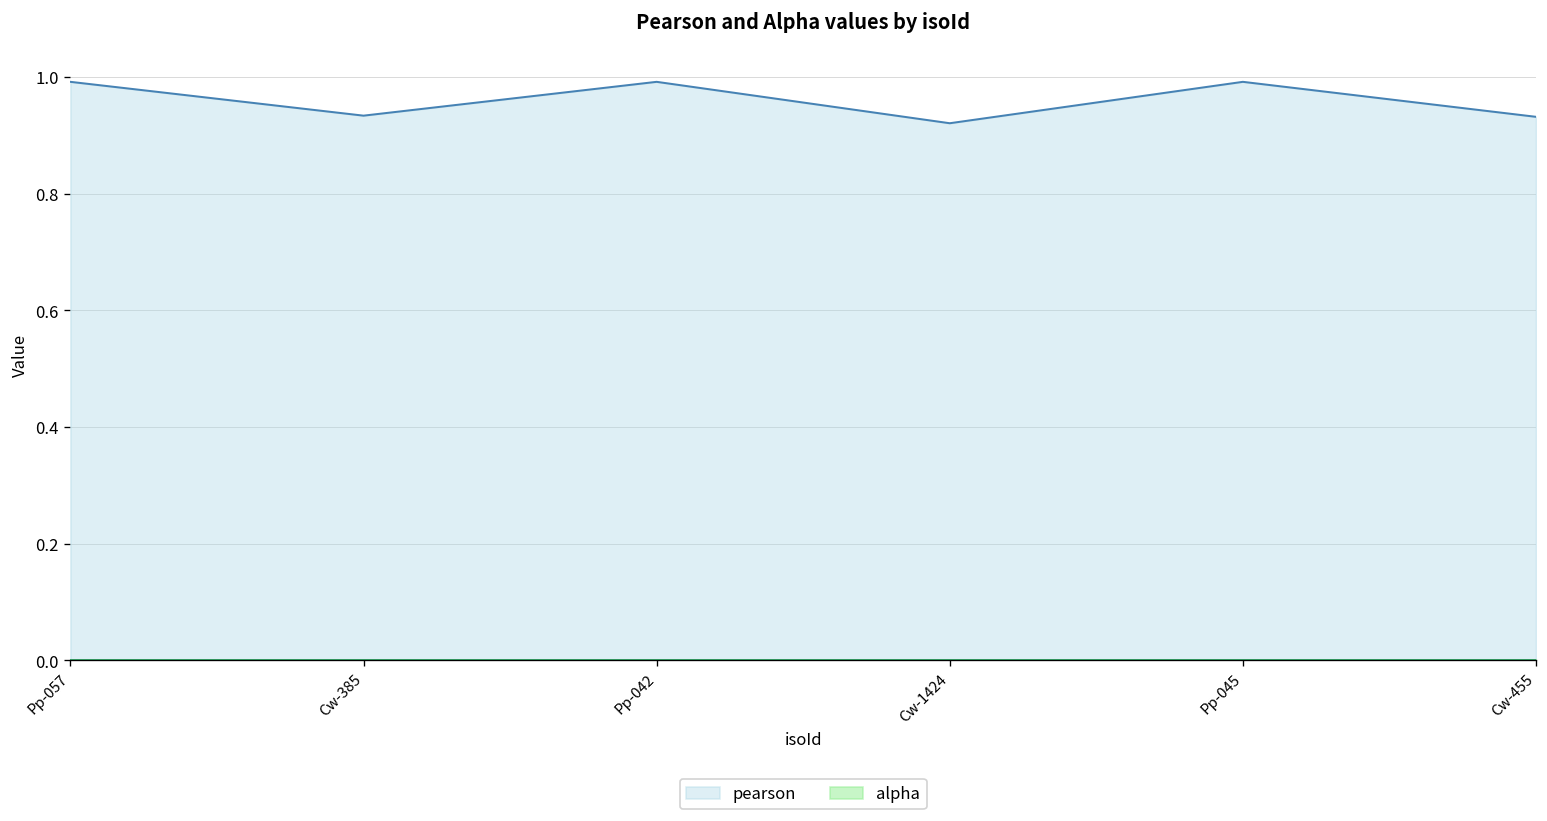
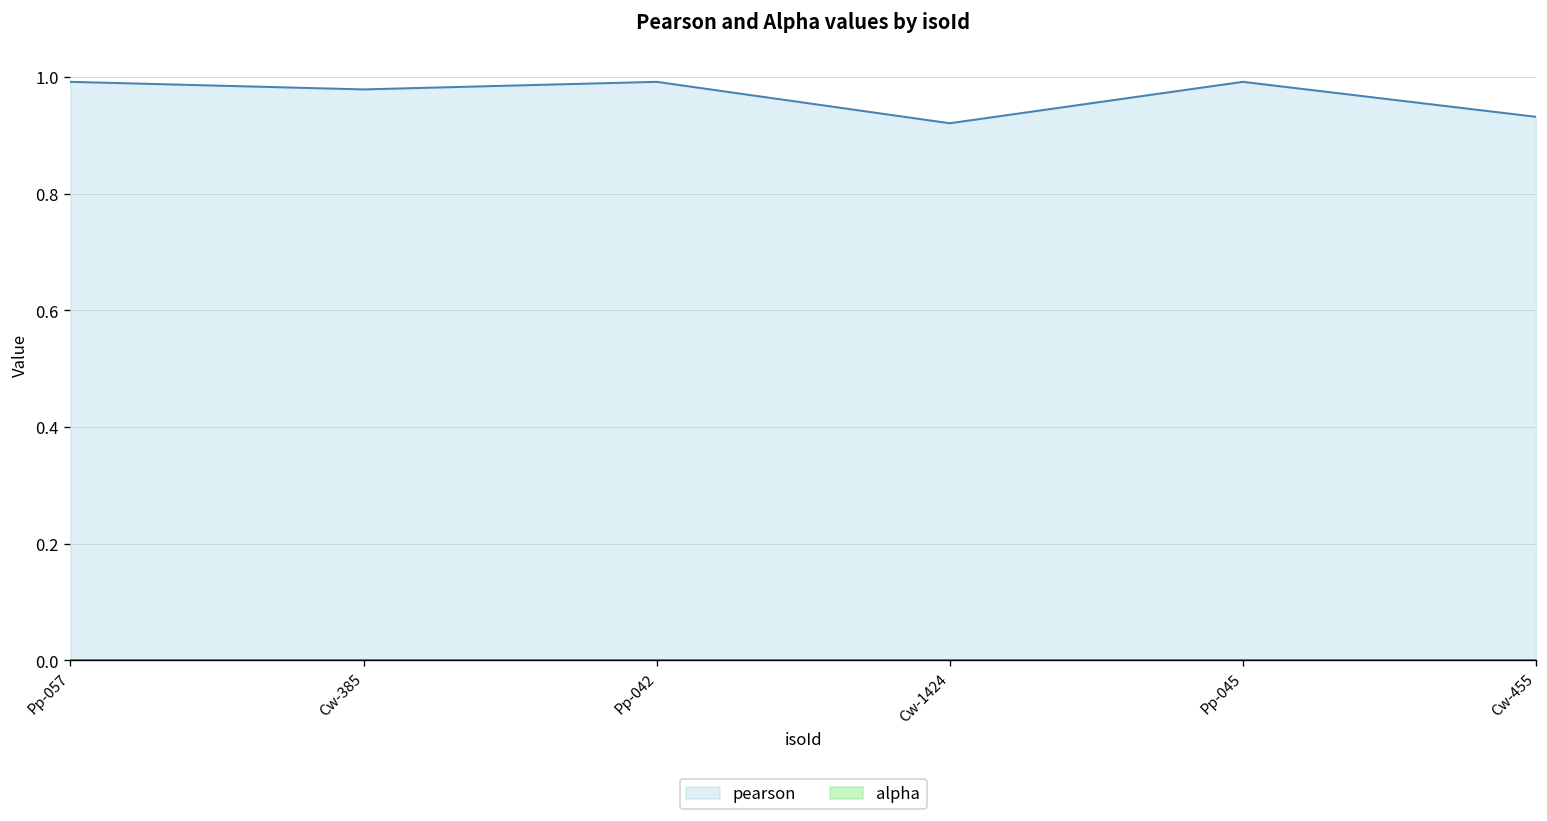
pearson, Cw-385: 0.93 -> 0.98
